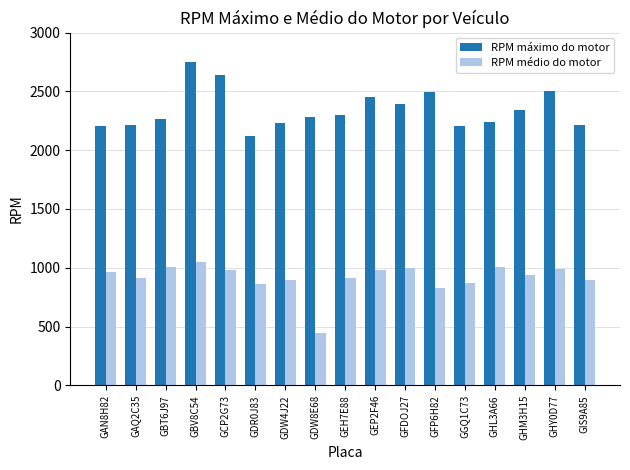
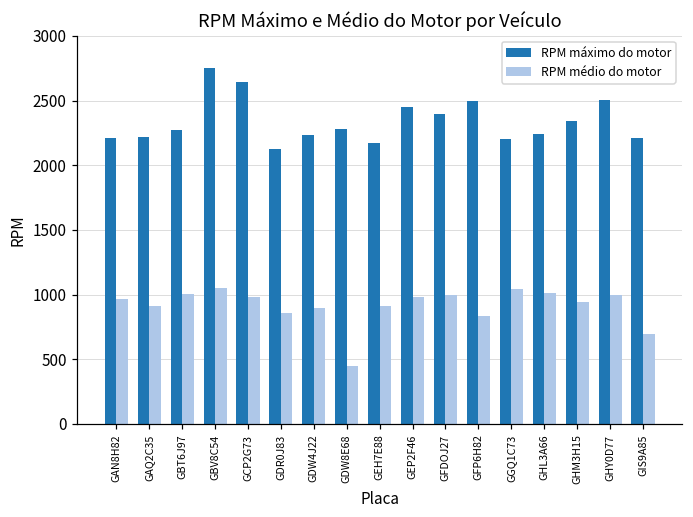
RPM máximo do motor, GEH7E88: 2300 -> 2170
RPM médio do motor, GGQ1C73: 870 -> 1040
RPM médio do motor, GIS9A85: 890 -> 690
